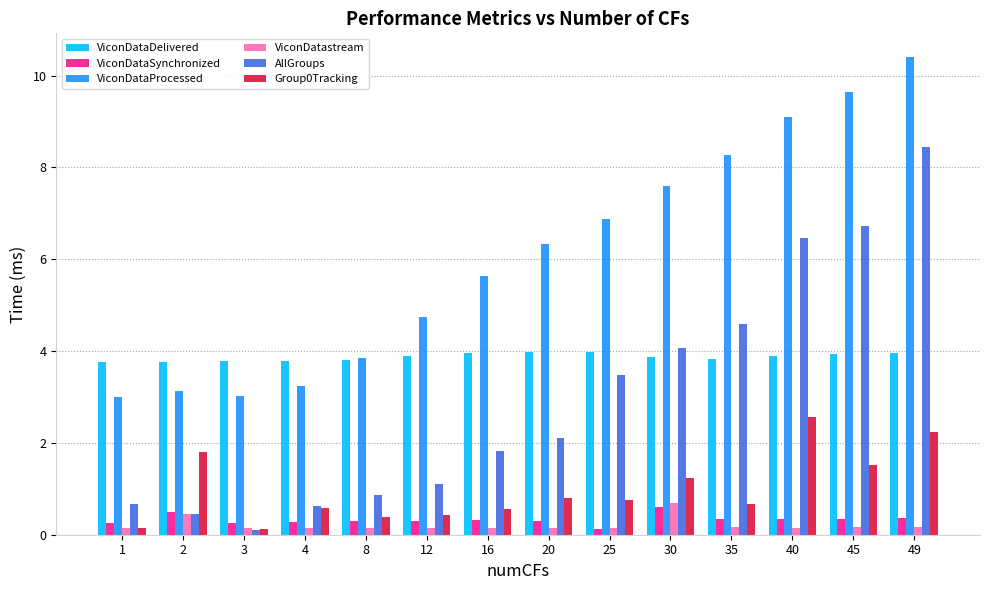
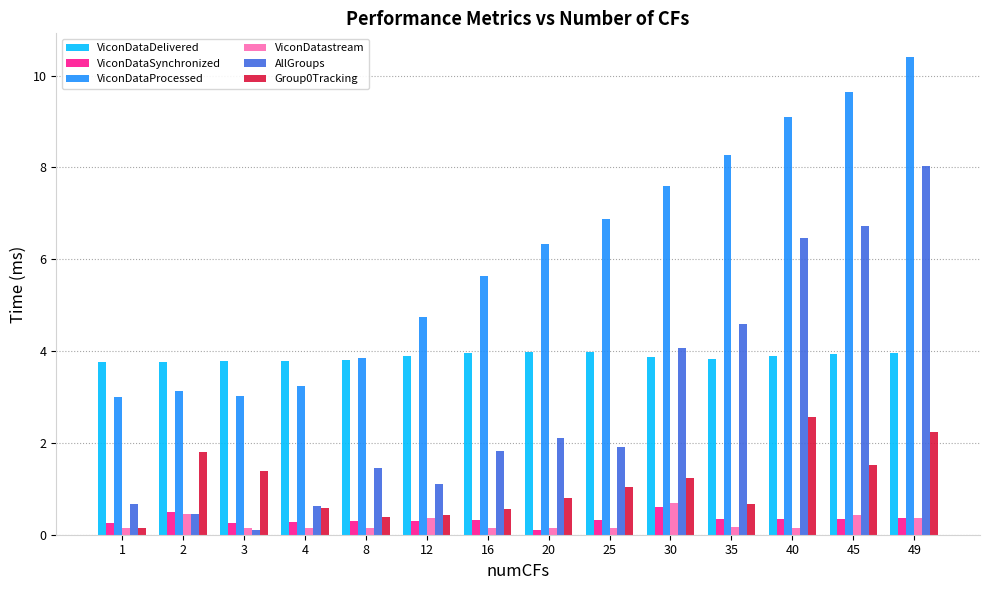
Group0Tracking, 3: 0.1 -> 1.4
AllGroups, 8: 0.9 -> 1.4
ViconDatastream, 12: 0.1 -> 0.4
ViconDataSynchronized, 20: 0.3 -> 0.1
ViconDataSynchronized, 25: 0.1 -> 0.3
AllGroups, 25: 3.5 -> 1.9
Group0Tracking, 25: 0.8 -> 1.0
ViconDatastream, 45: 0.2 -> 0.4
ViconDatastream, 49: 0.2 -> 0.4
AllGroups, 49: 8.4 -> 8.0
